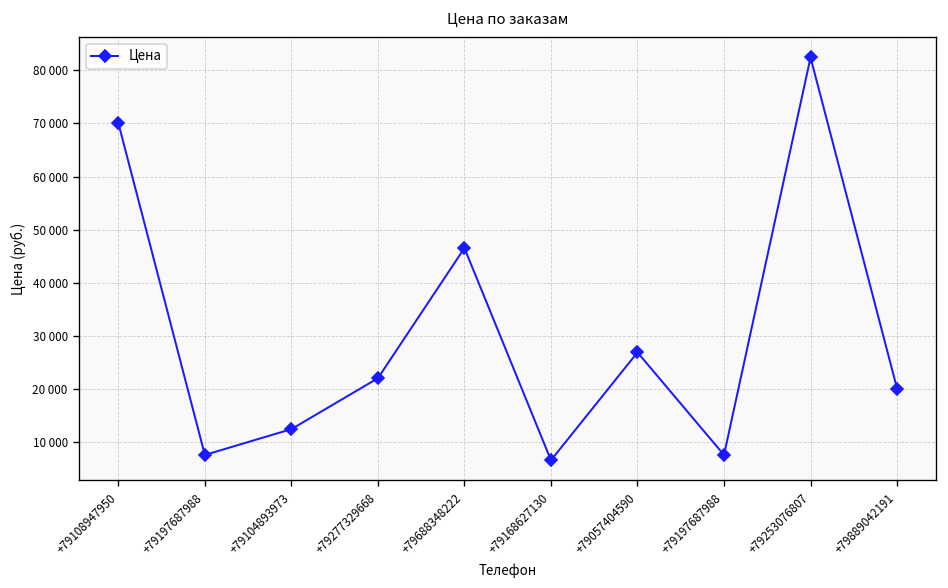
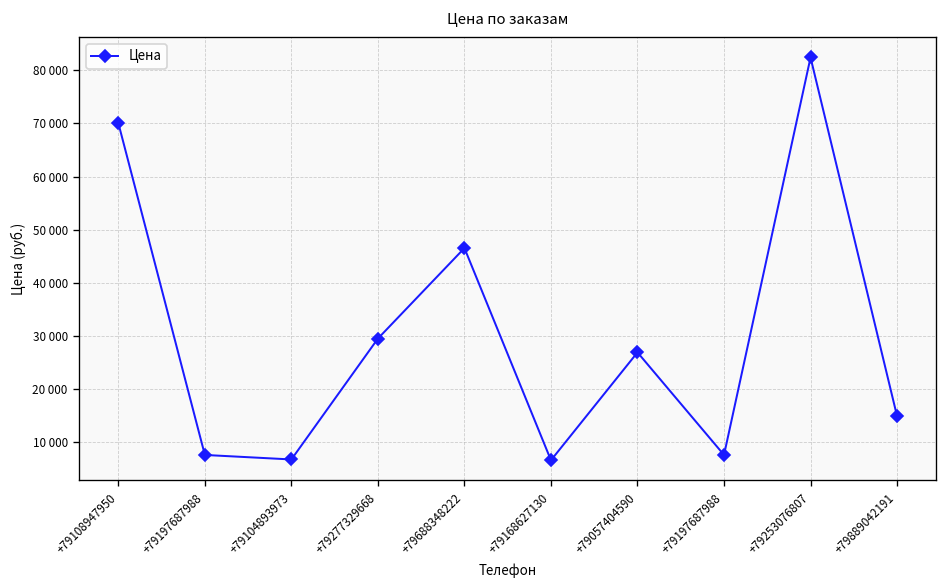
+79104893973: 12000 -> 7000
+79277329668: 22000 -> 30000
+79889042191: 20000 -> 15000
